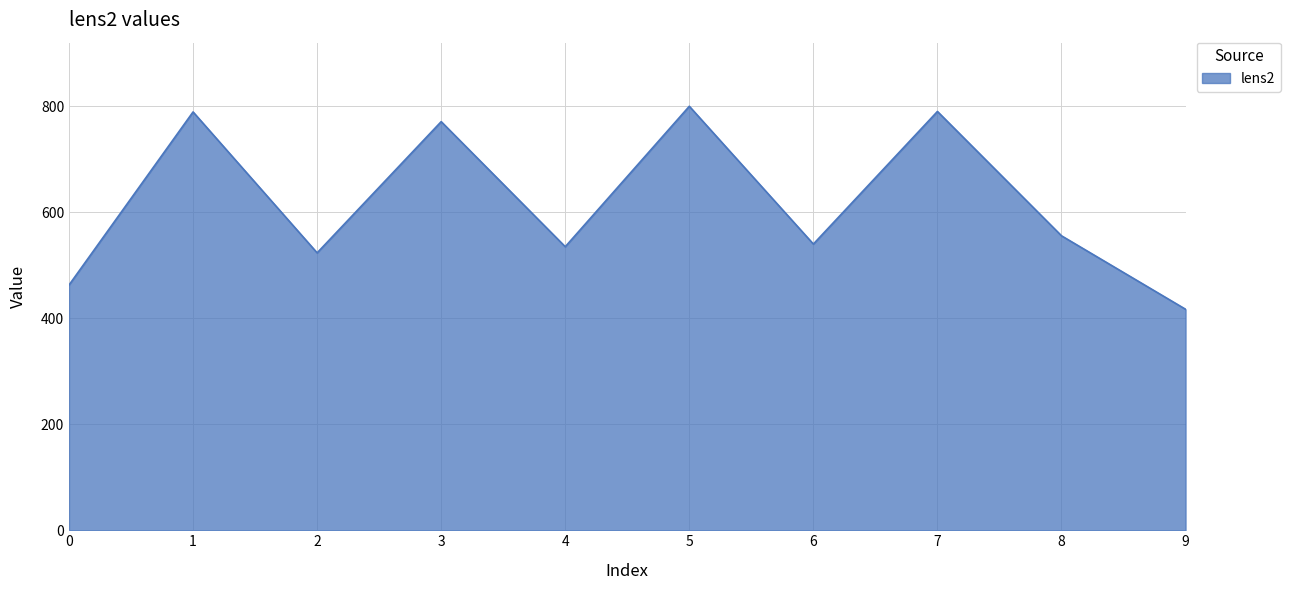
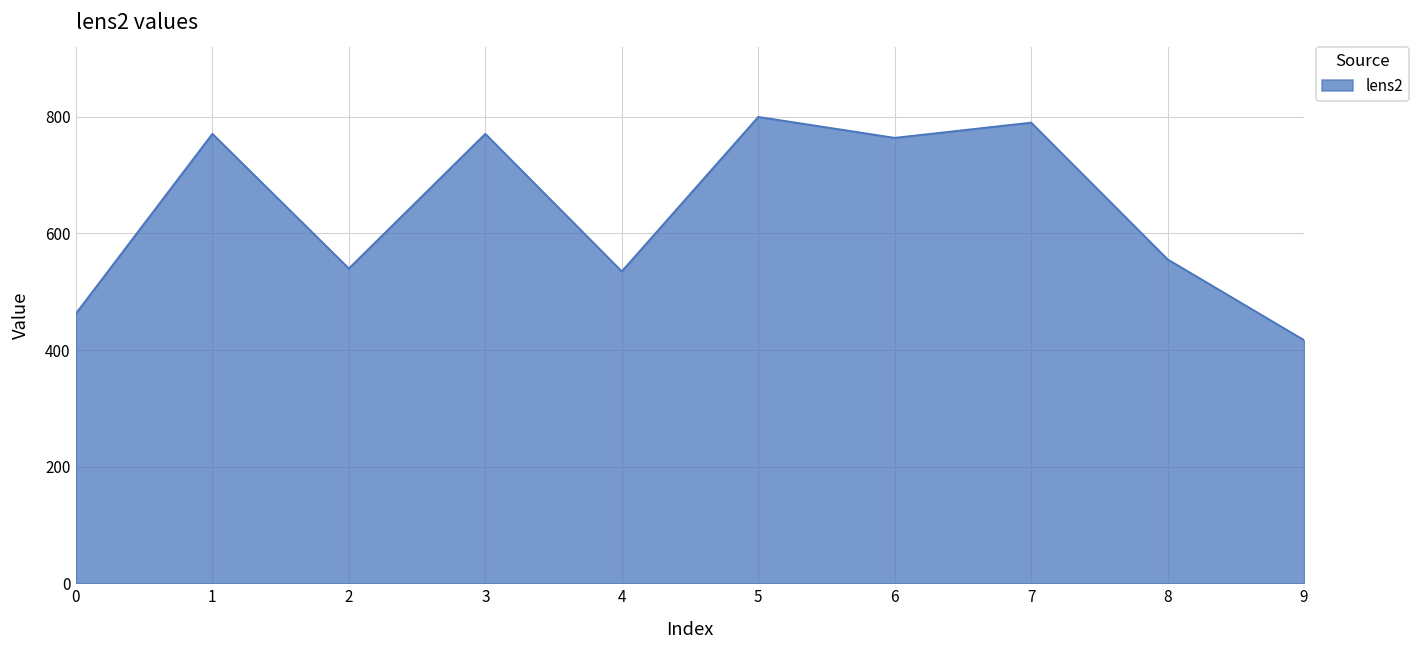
1: 790 -> 770
2: 520 -> 540
6: 540 -> 760
